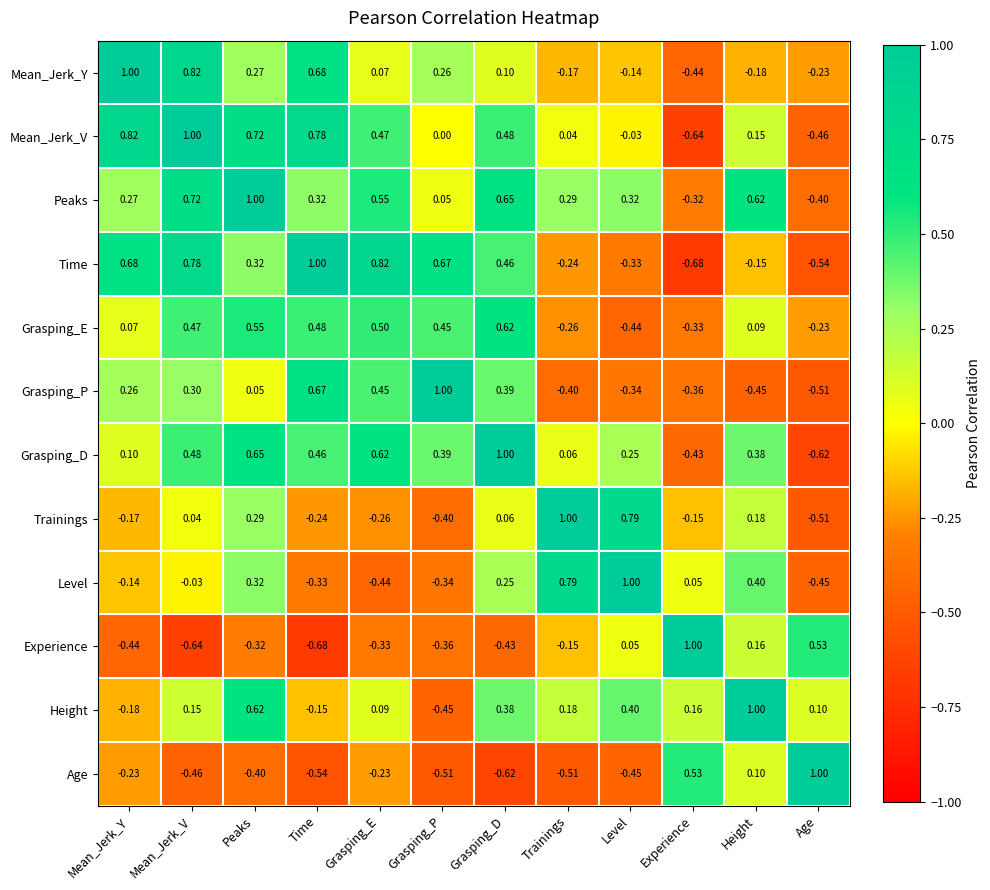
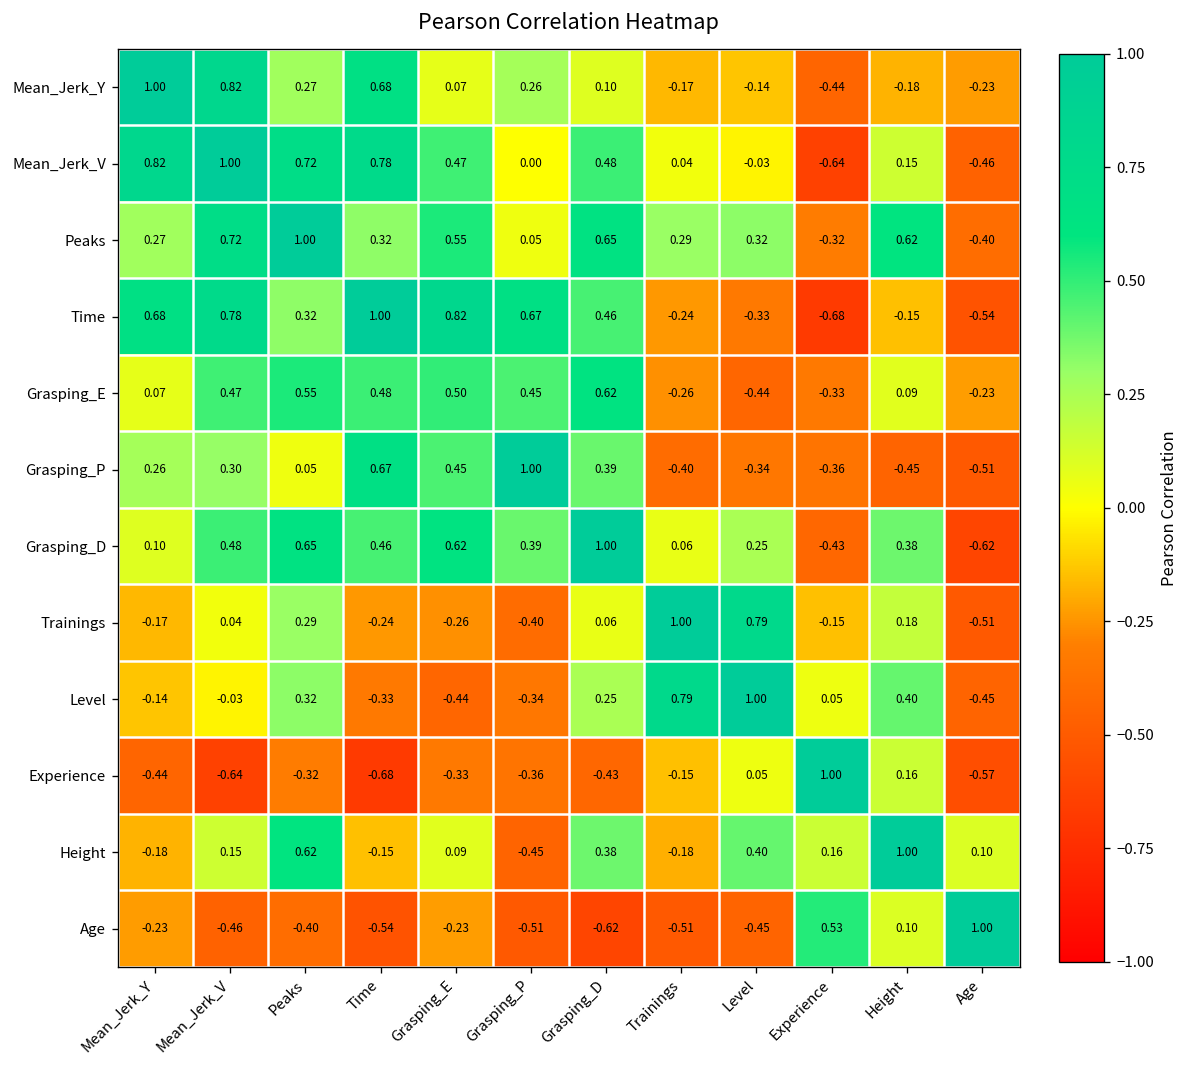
Experience, Age: 0.53 -> -0.57
Height, Trainings: 0.18 -> -0.18
